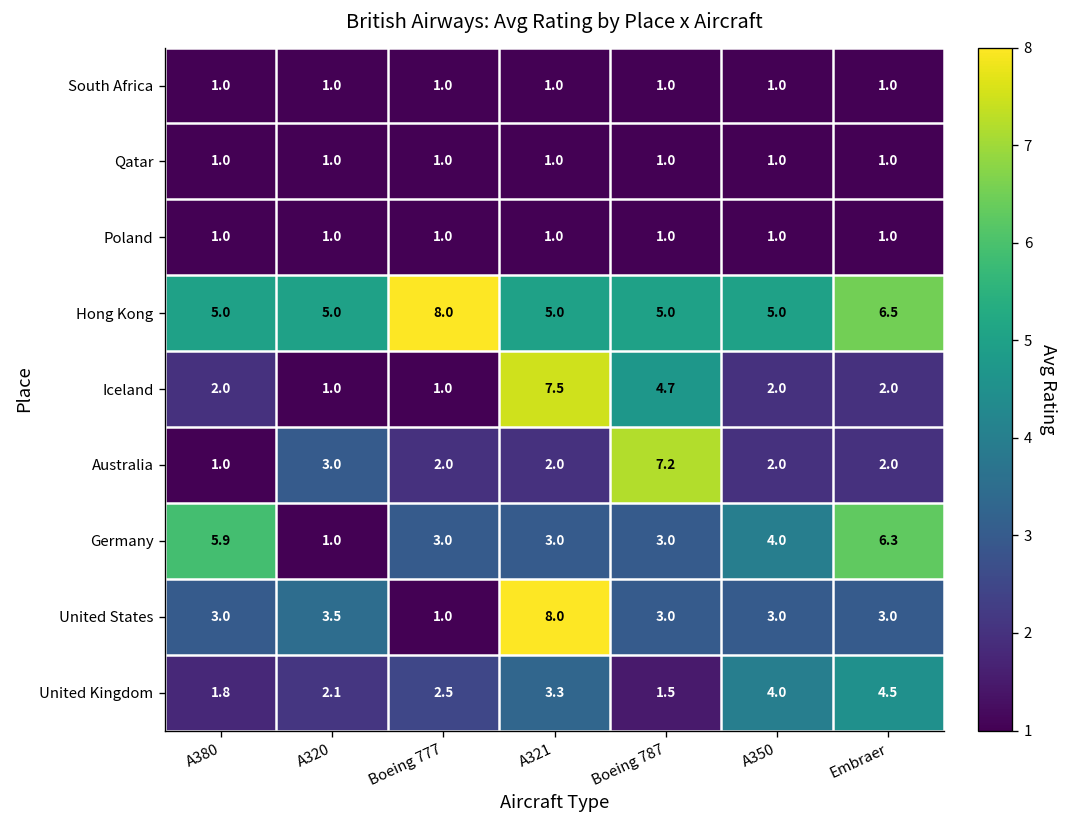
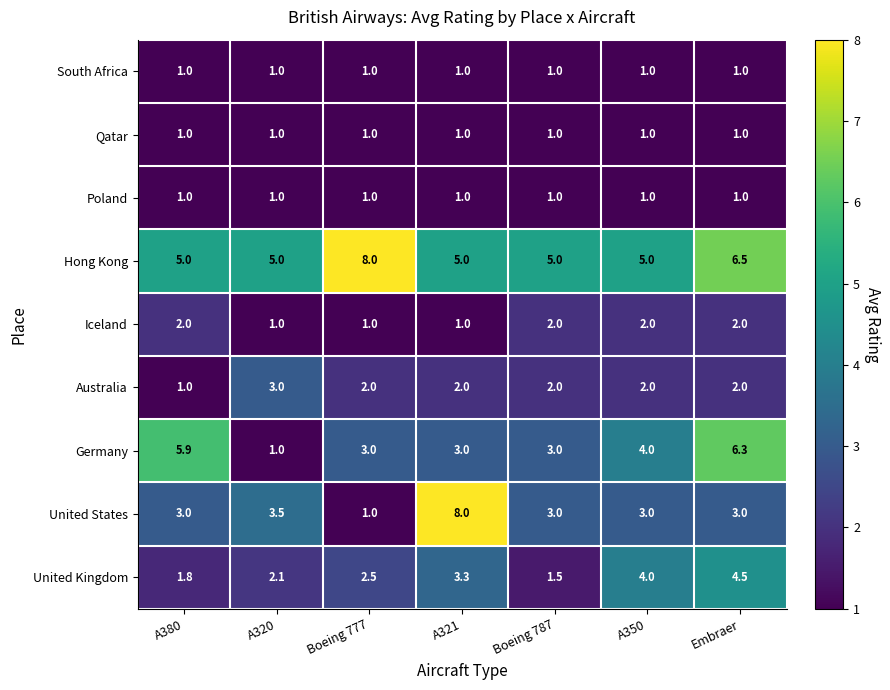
Iceland, A321: 7.5 -> 1.0
Iceland, Boeing 787: 4.7 -> 2.0
Australia, Boeing 787: 7.2 -> 2.0
